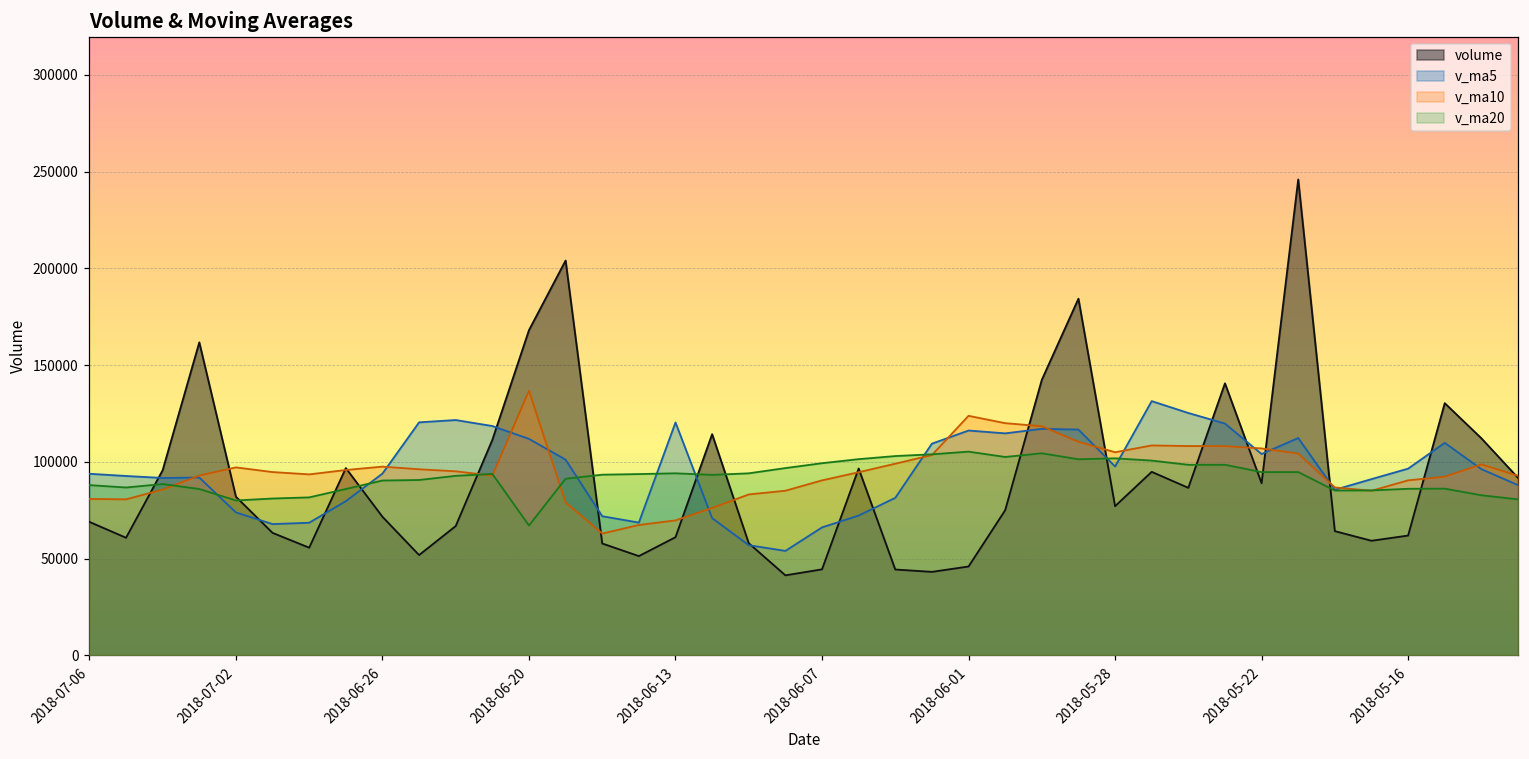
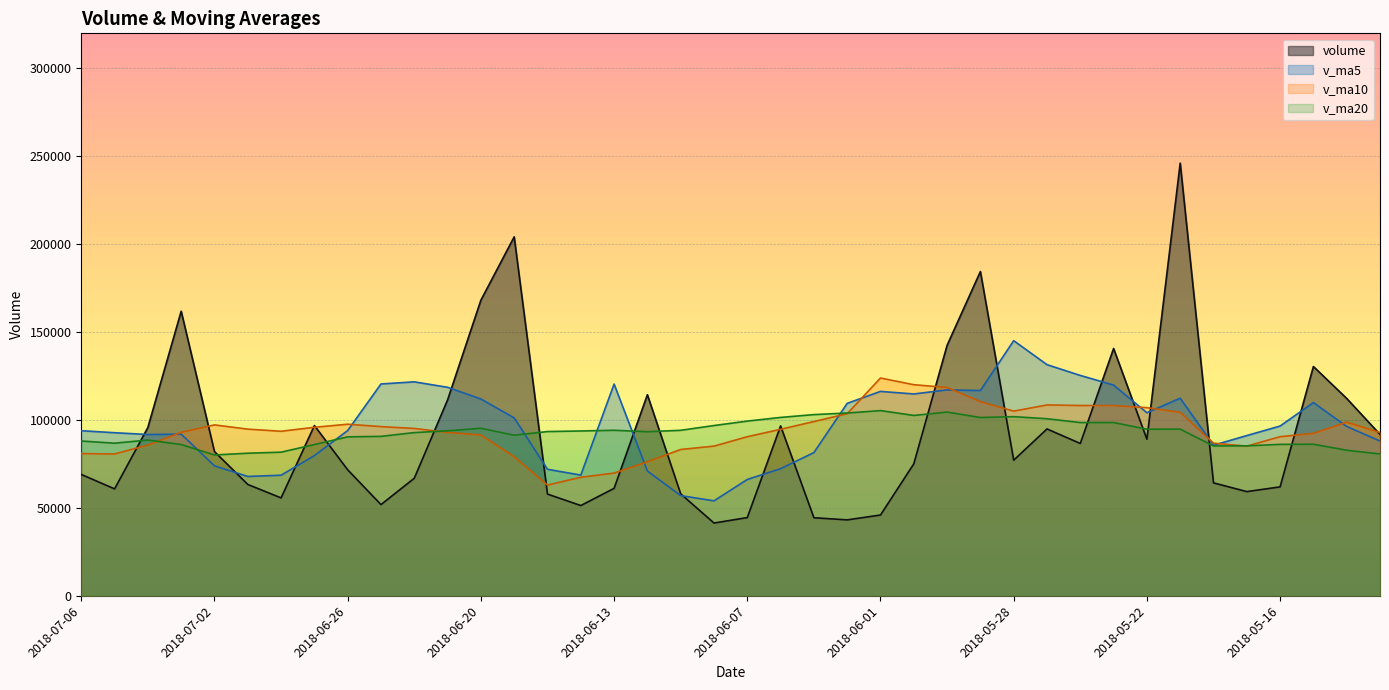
v_ma10, 2018-06-20: 137000 -> 91000
v_ma20, 2018-06-20: 67000 -> 95000
v_ma5, 2018-05-28: 98000 -> 145000
